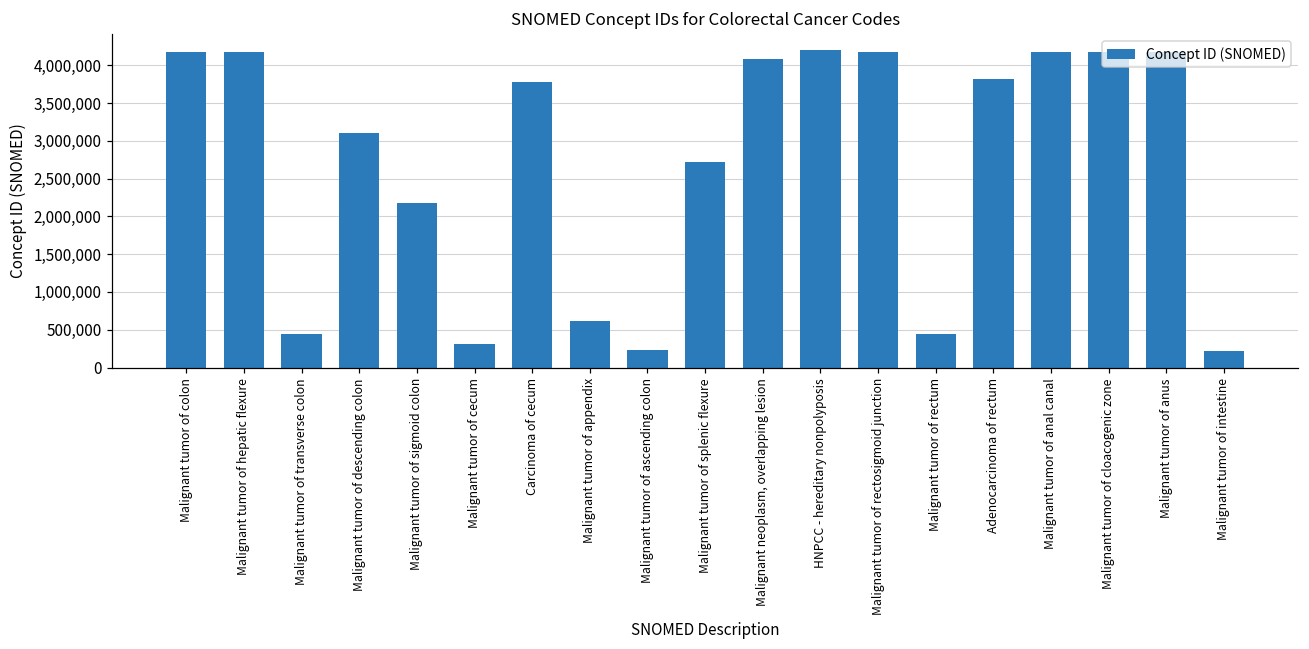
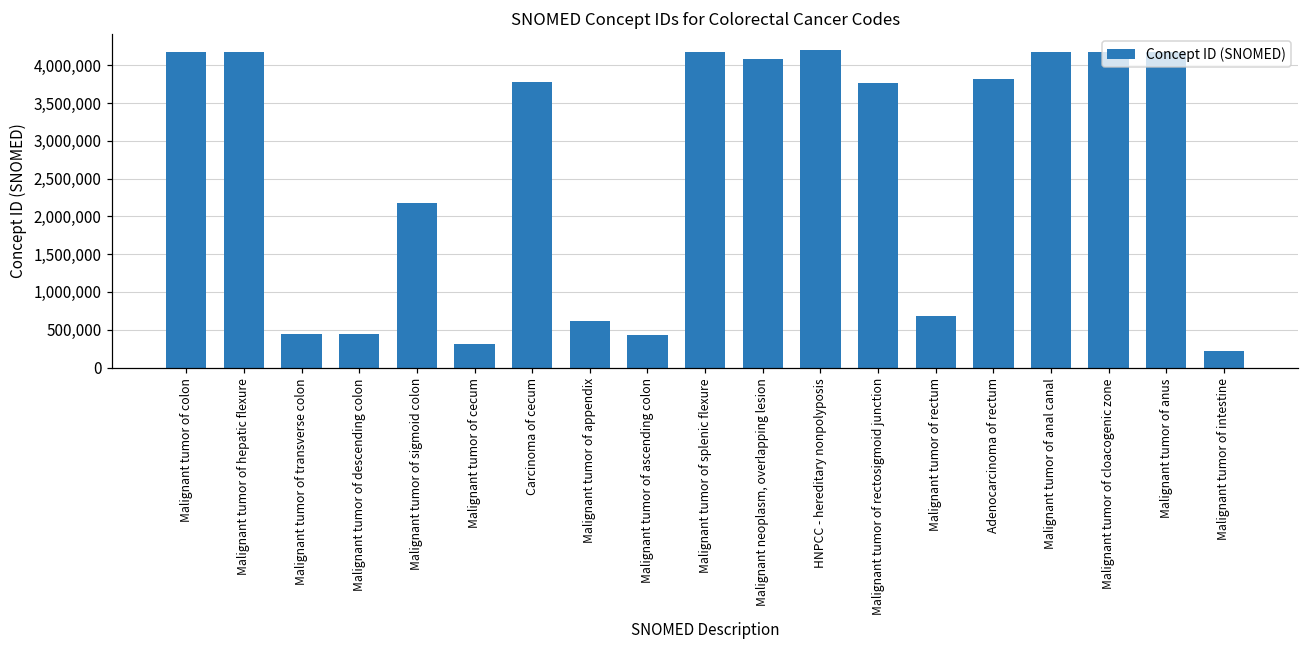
Malignant tumor of descending colon: 3,100,000 -> 400,000
Malignant tumor of ascending colon: 200,000 -> 400,000
Malignant tumor of splenic flexure: 2,700,000 -> 4,200,000
Malignant tumor of rectosigmoid junction: 4,200,000 -> 3,800,000
Malignant tumor of rectum: 400,000 -> 700,000
